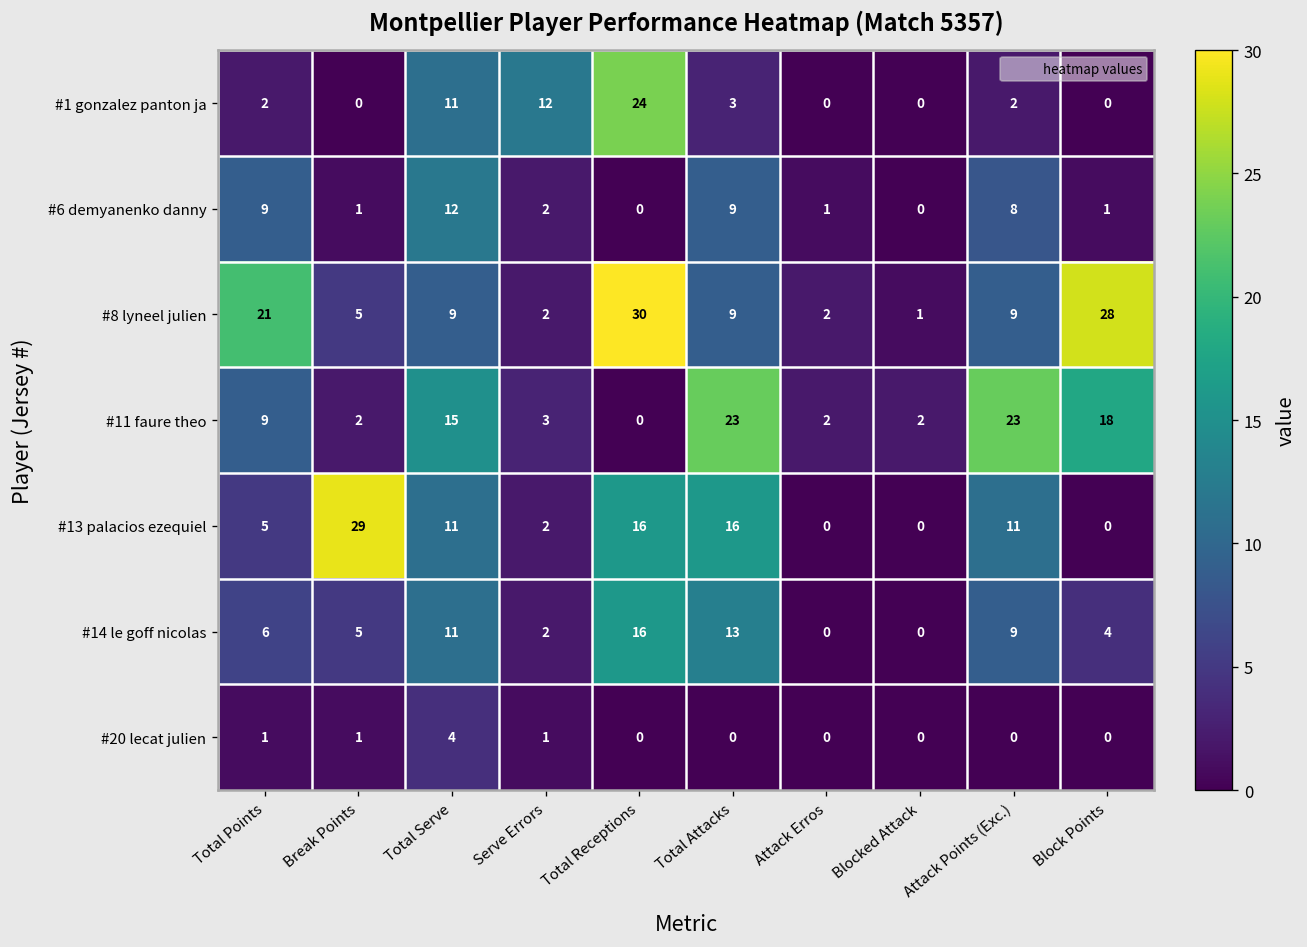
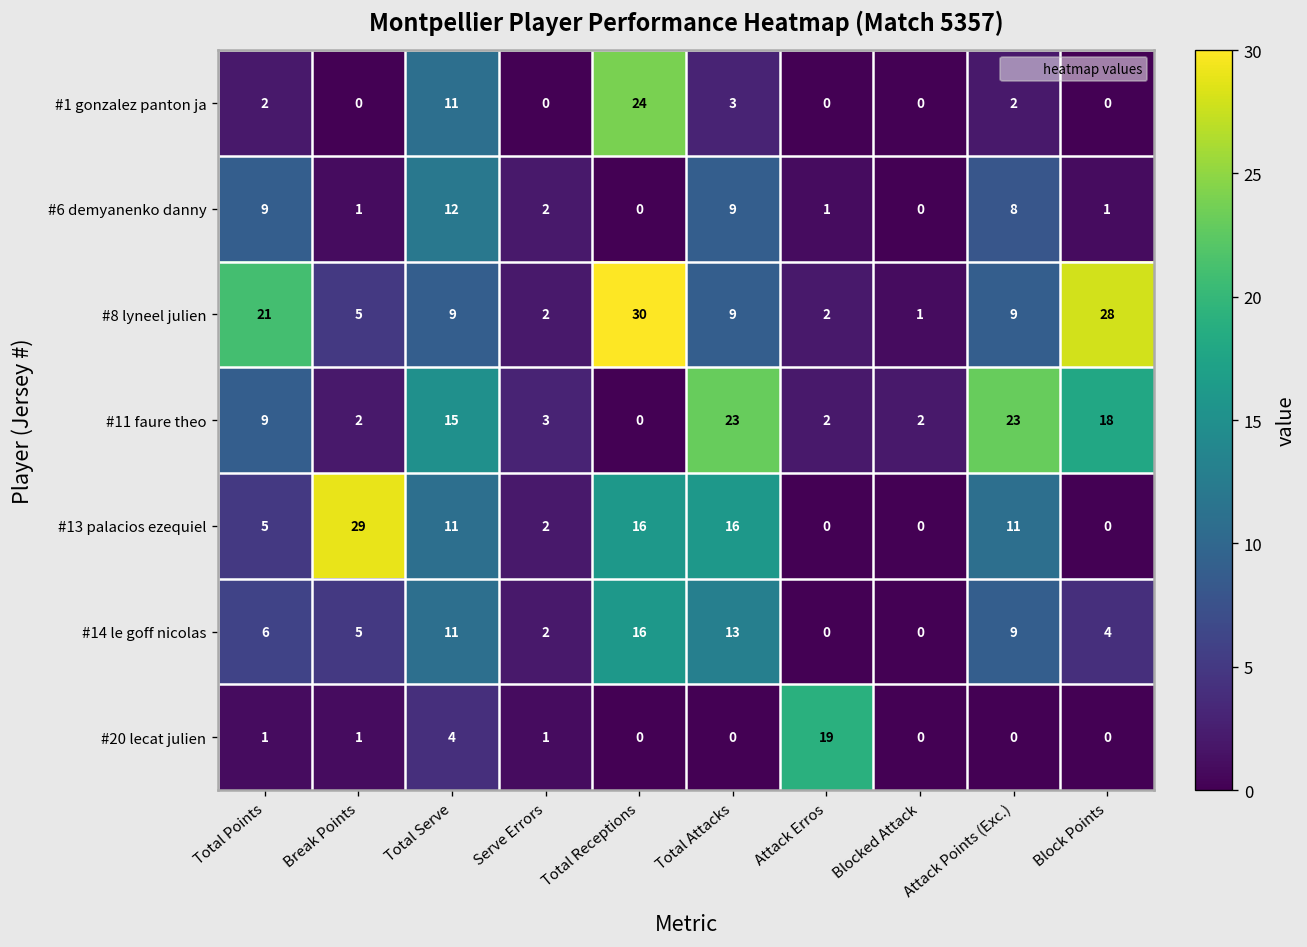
#1 gonzalez panton ja, Serve Errors: 12 -> 0
#20 lecat julien, Attack Erros: 0 -> 19
